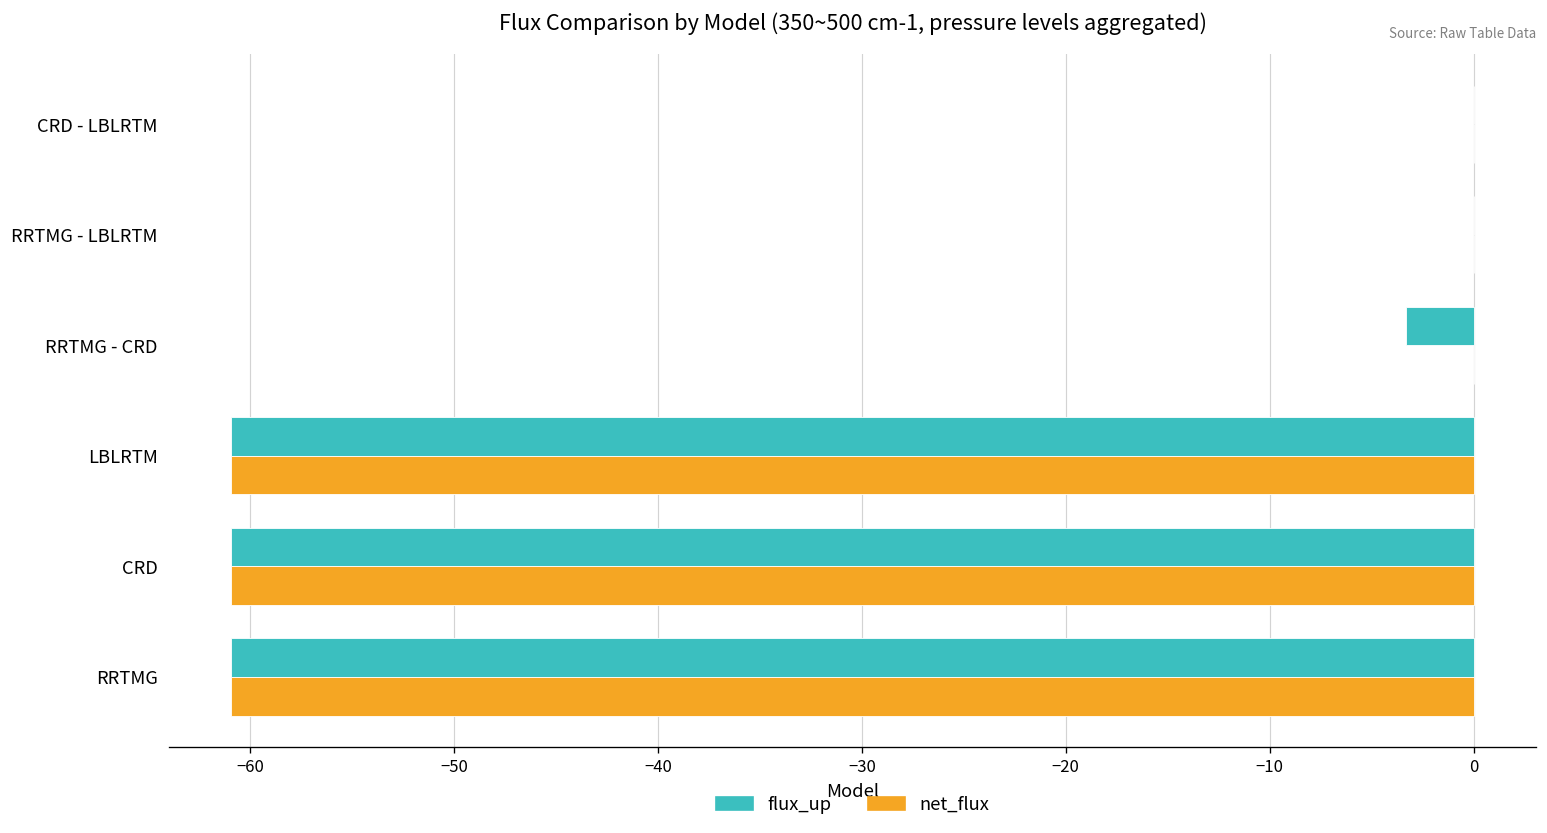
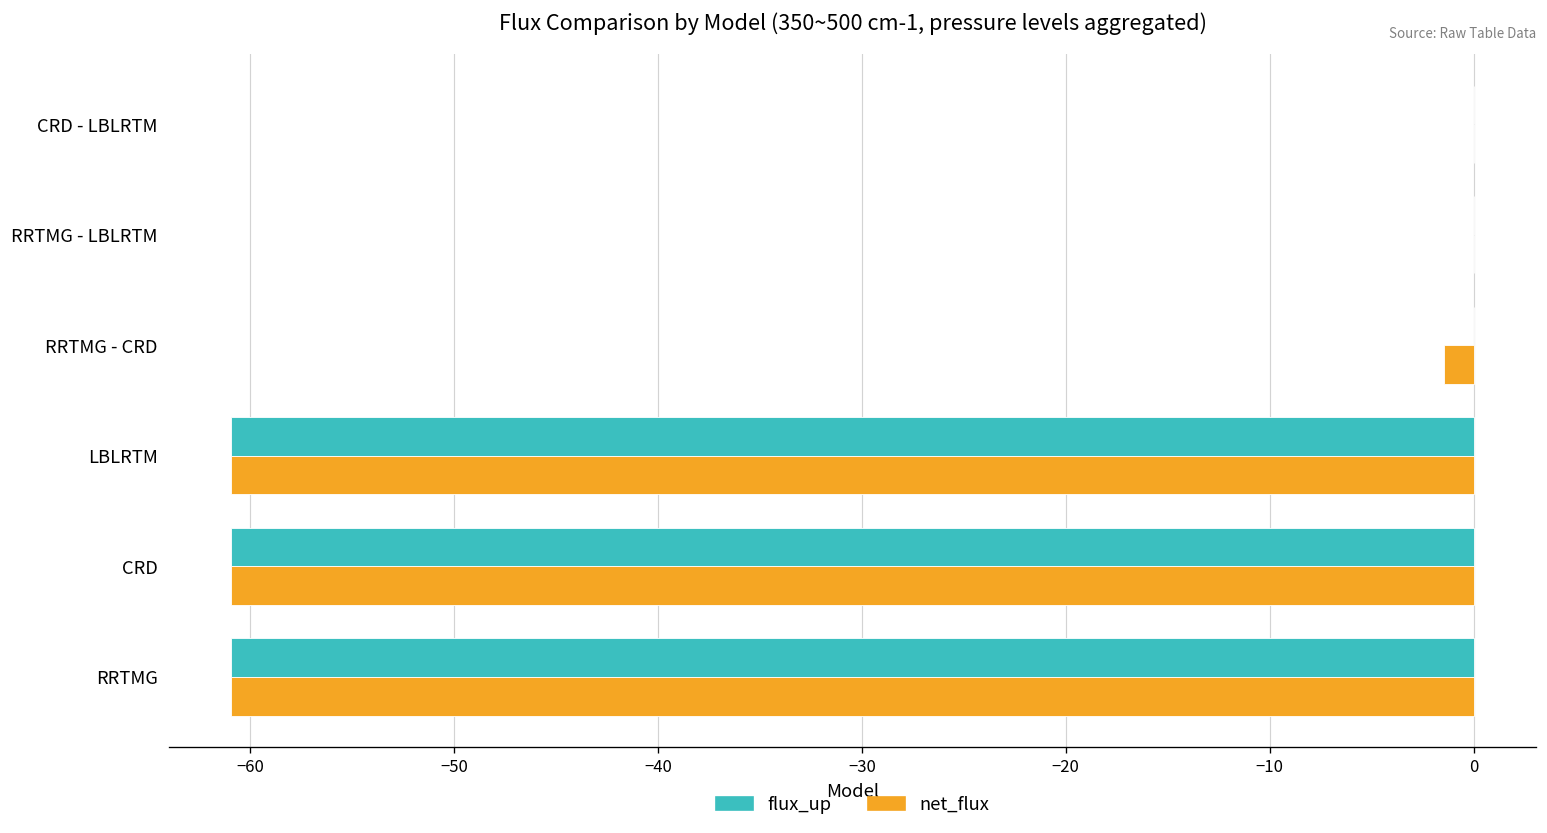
flux_up, RRTMG - CRD: -3.3 -> 0.0
net_flux, RRTMG - CRD: 0.0 -> -1.4
